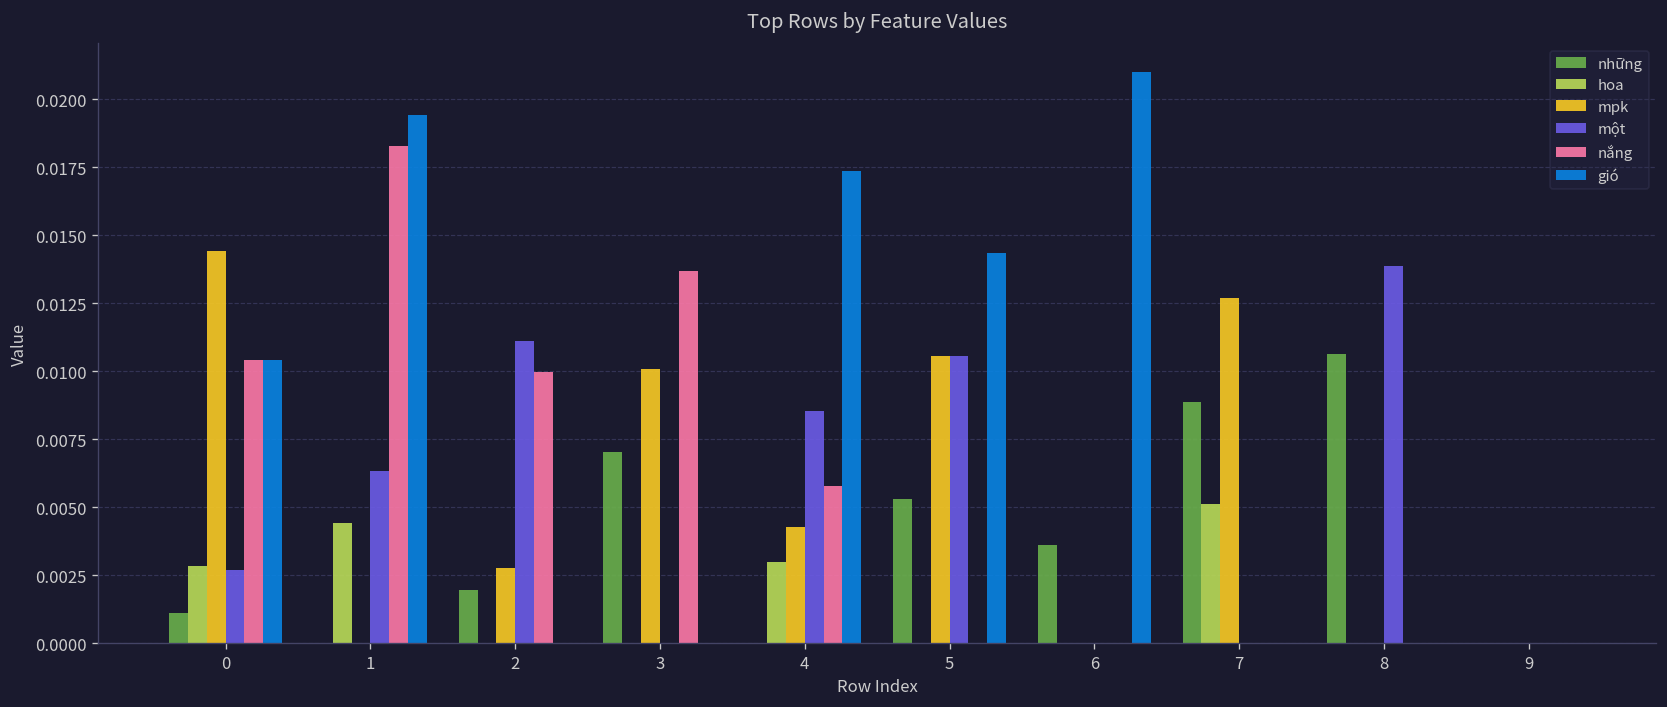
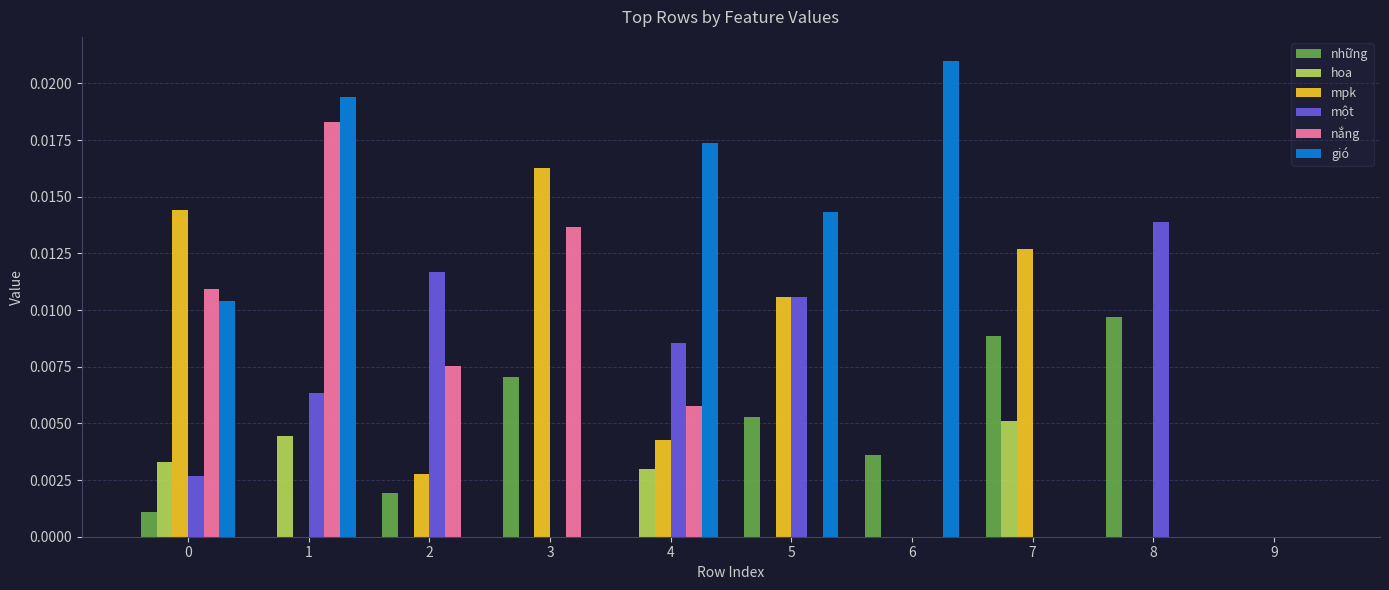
hoa, 0: 0.0028 -> 0.0033
nắng, 0: 0.0104 -> 0.0109
một, 2: 0.0111 -> 0.0117
nắng, 2: 0.0100 -> 0.0075
mpk, 3: 0.0101 -> 0.0163
những, 8: 0.0106 -> 0.0097
